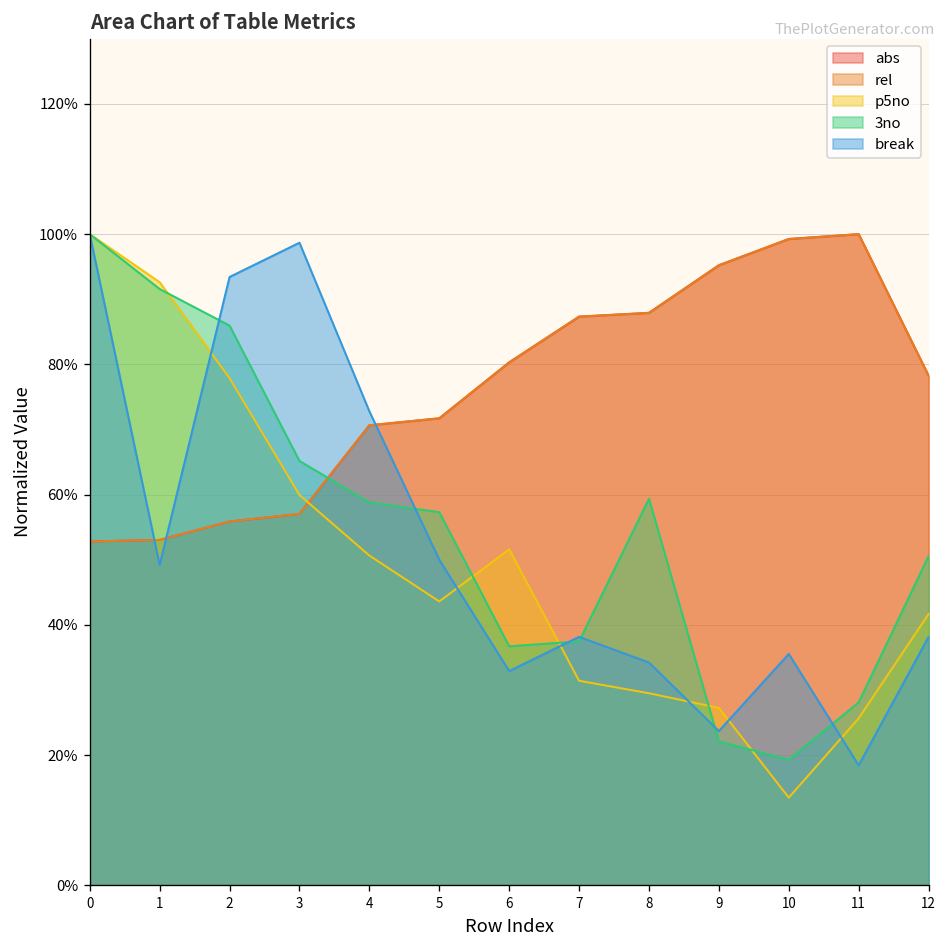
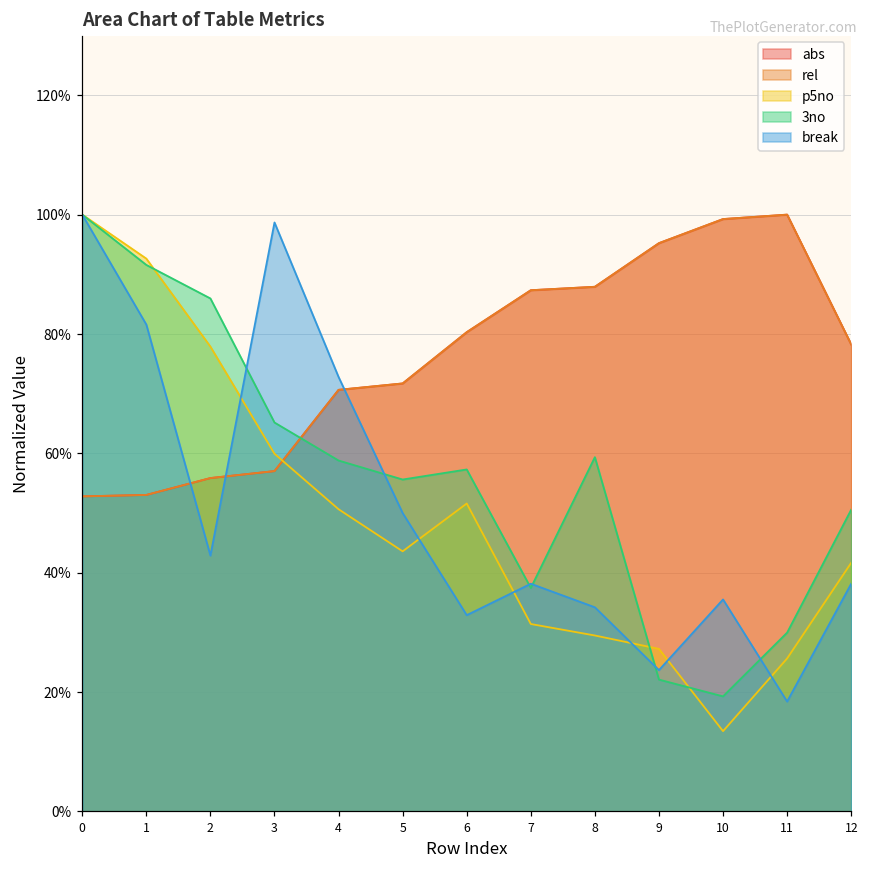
break, 1: 49% -> 82%
break, 2: 93% -> 43%
3no, 5: 57% -> 56%
3no, 6: 37% -> 57%
3no, 11: 28% -> 30%
